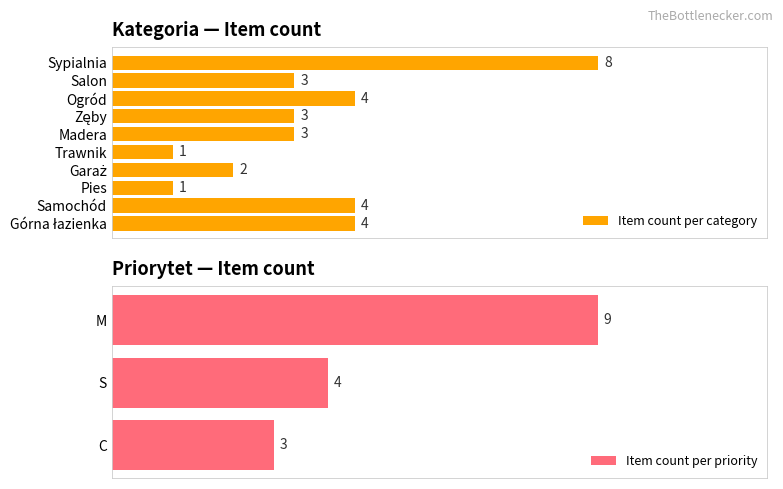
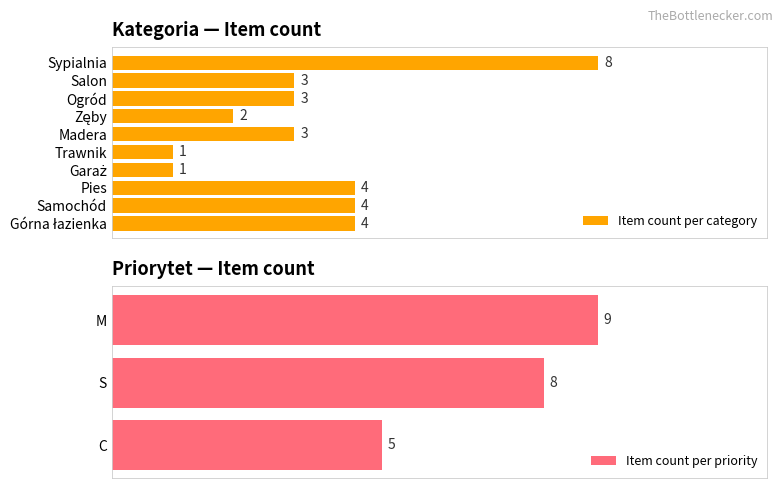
Kategoria — Item count, Ogród: 4 -> 3
Kategoria — Item count, Zęby: 3 -> 2
Kategoria — Item count, Garaż: 2 -> 1
Kategoria — Item count, Pies: 1 -> 4
Priorytet — Item count, S: 4 -> 8
Priorytet — Item count, C: 3 -> 5
